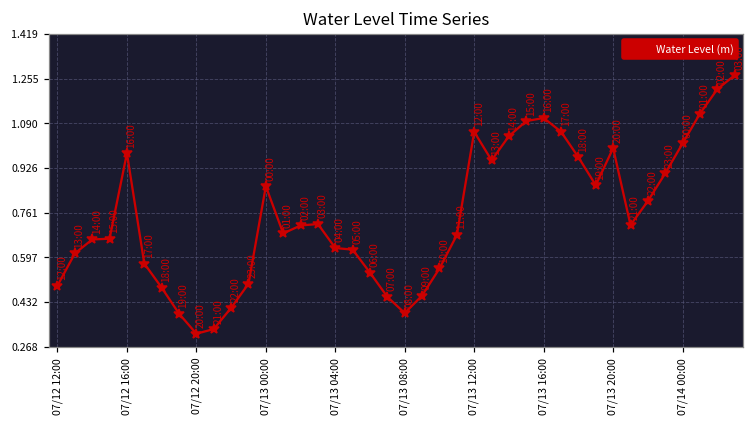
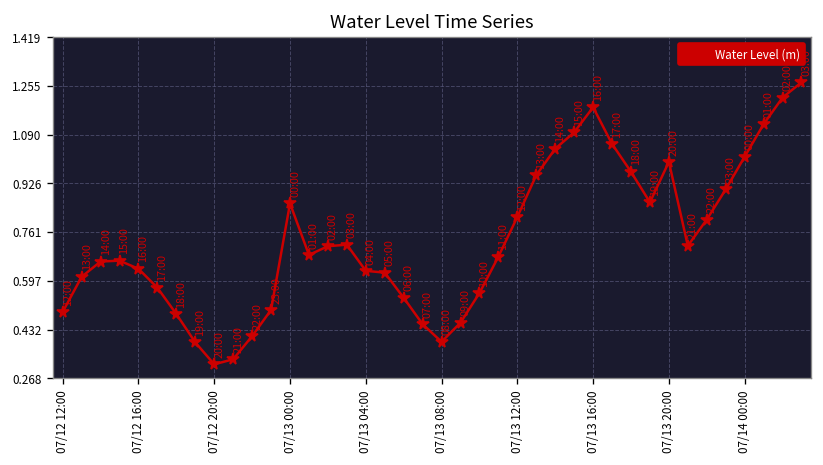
07/12 16:00: 0.98 -> 0.64
07/13 12:00: 1.06 -> 0.81
07/13 16:00: 1.11 -> 1.18
